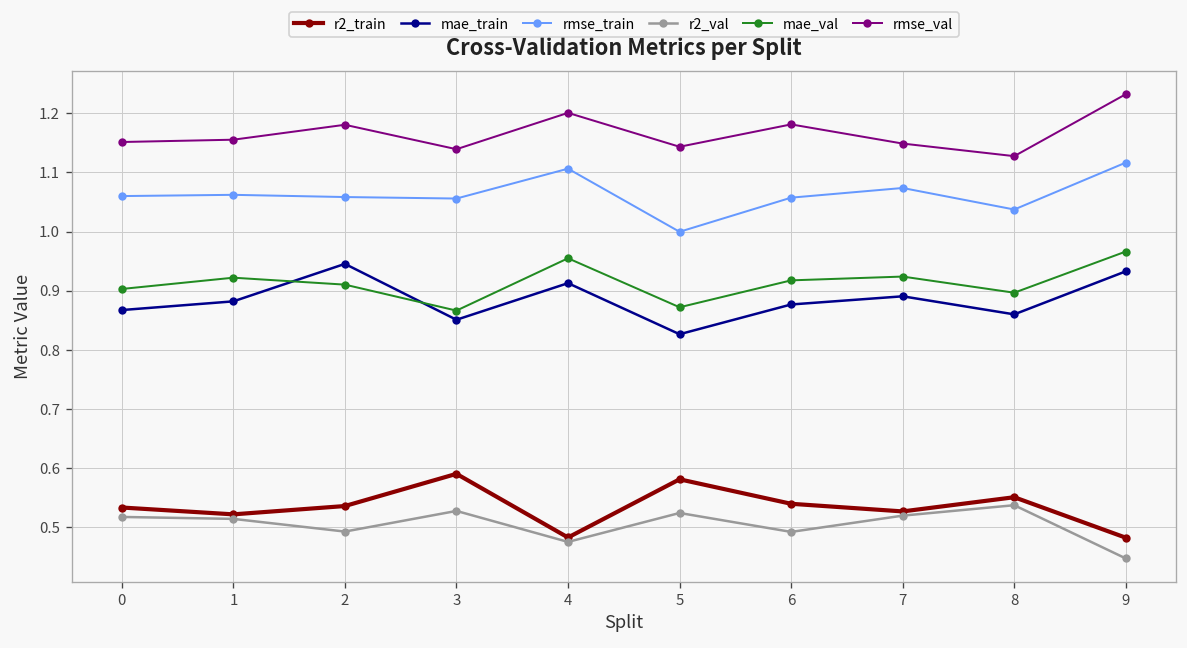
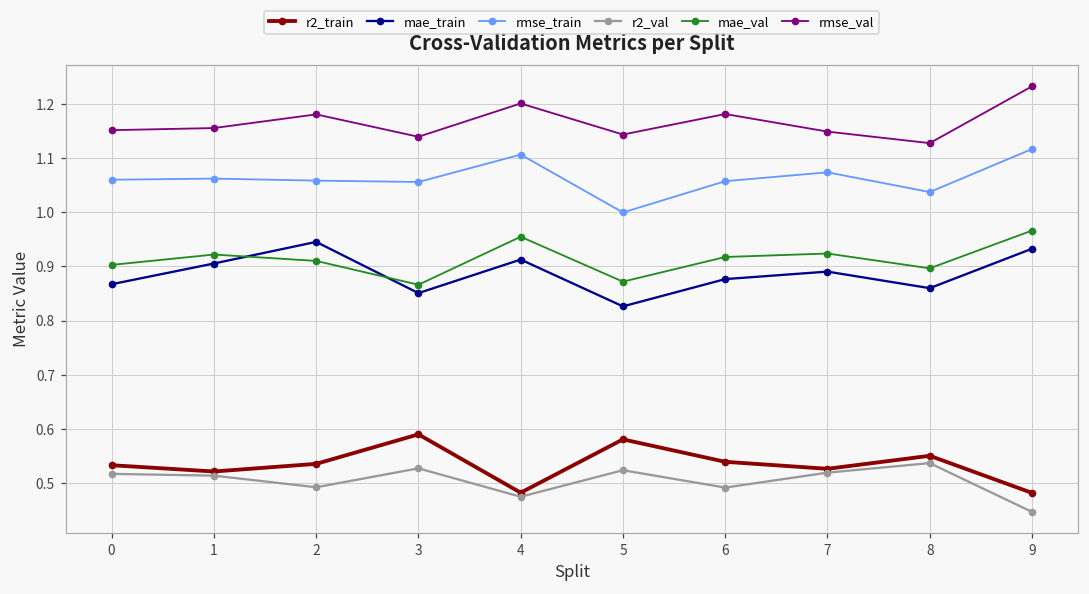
mae_train, 1: 0.88 -> 0.91
